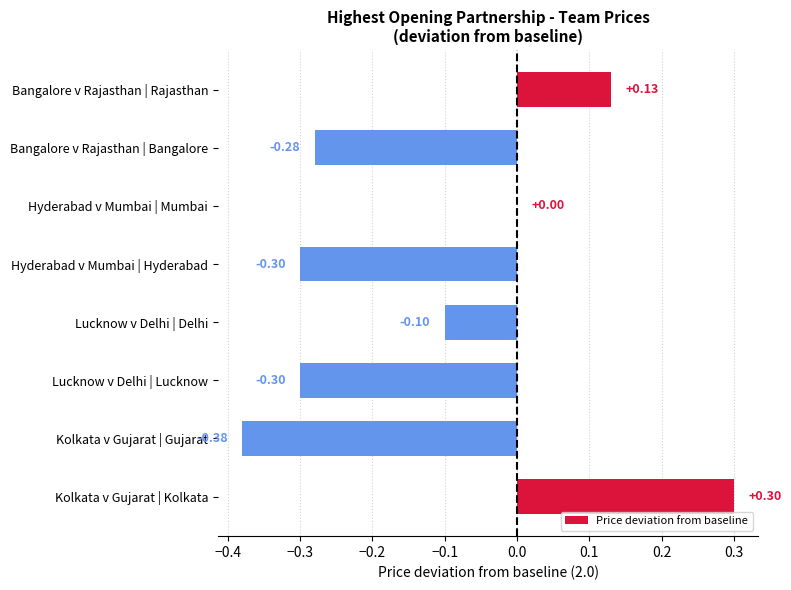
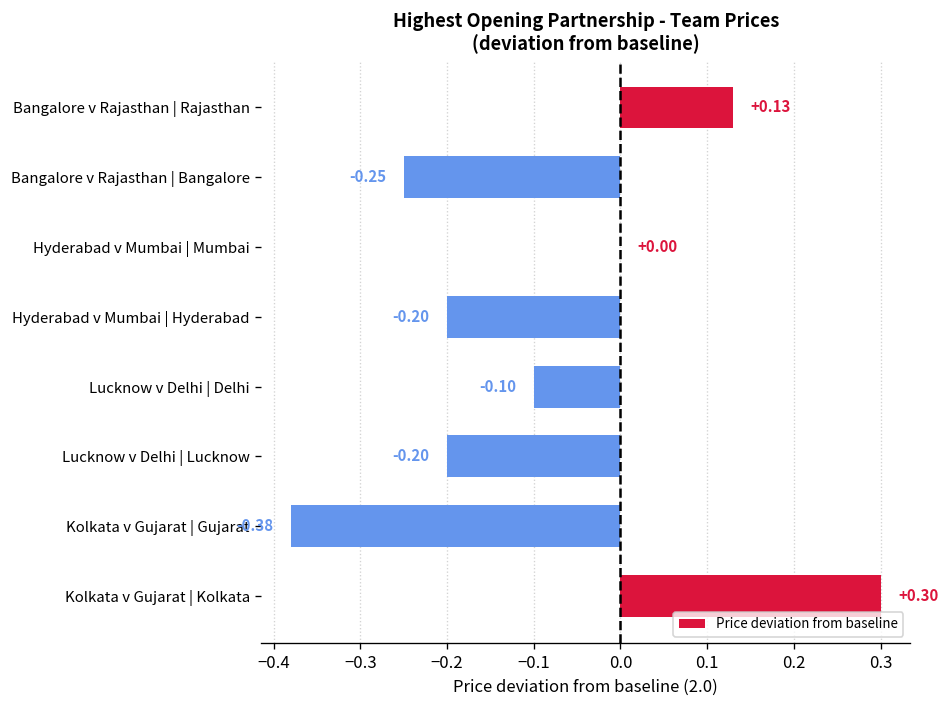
Bangalore v Rajasthan | Bangalore: -0.28 -> -0.25
Hyderabad v Mumbai | Hyderabad: -0.30 -> -0.20
Lucknow v Delhi | Lucknow: -0.30 -> -0.20
